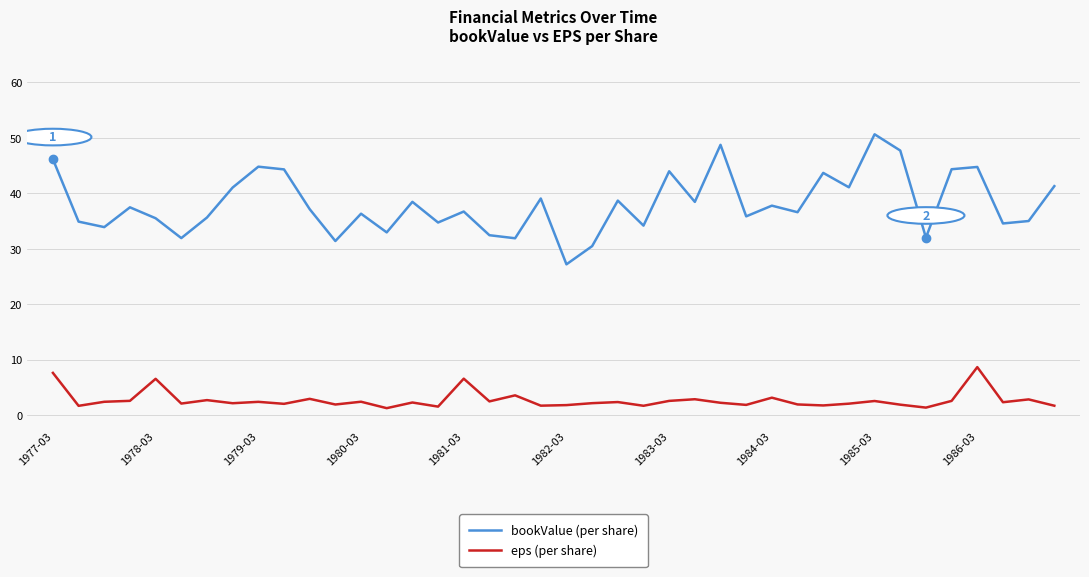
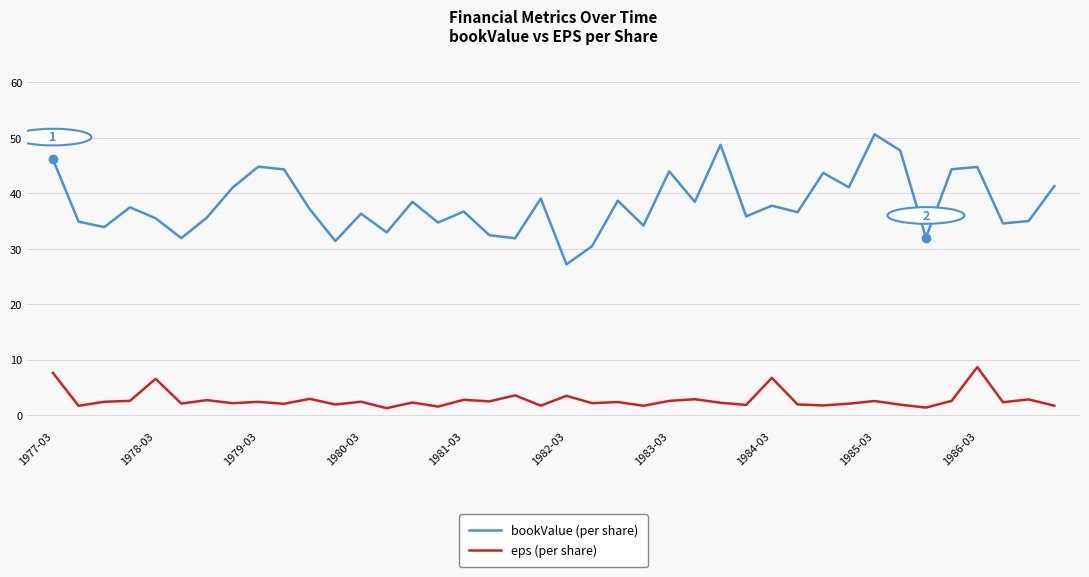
eps (per share), 1981-03: 7 -> 3
eps (per share), 1982-03: 2 -> 3
eps (per share), 1984-03: 3 -> 7
